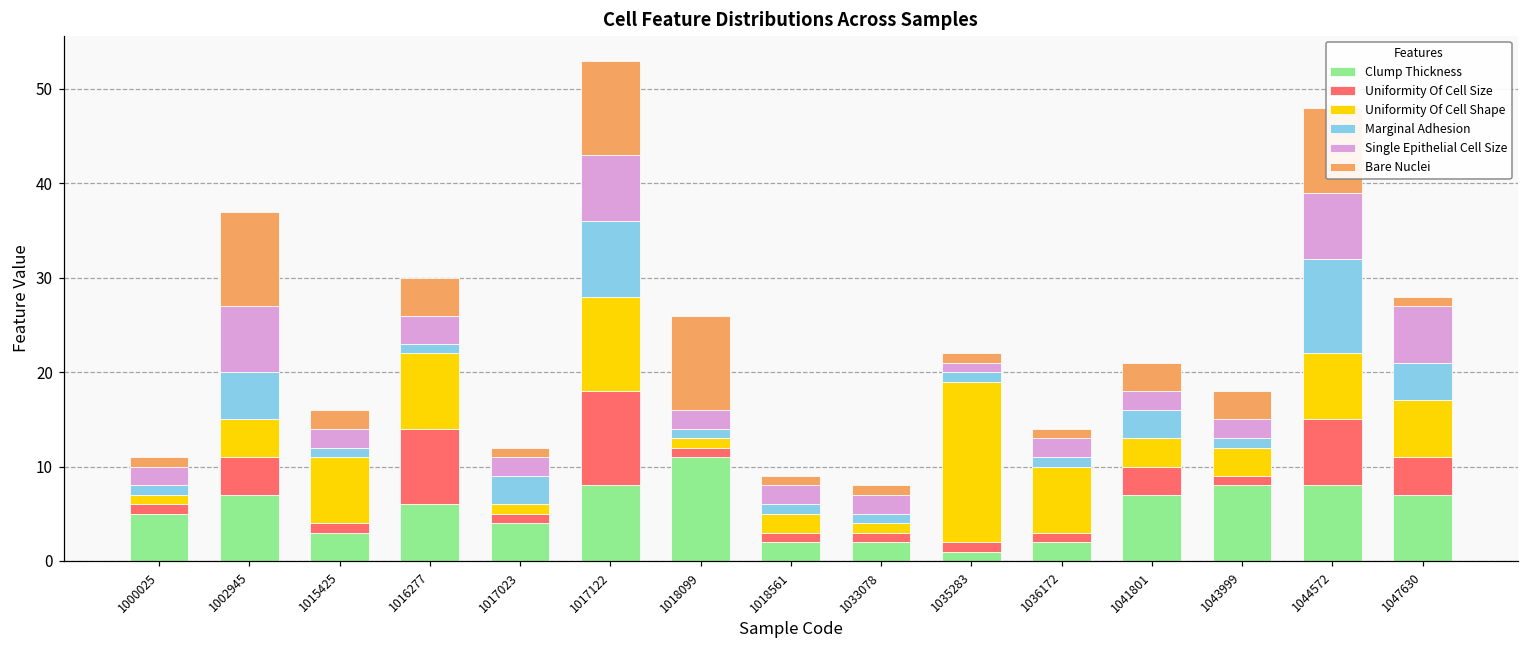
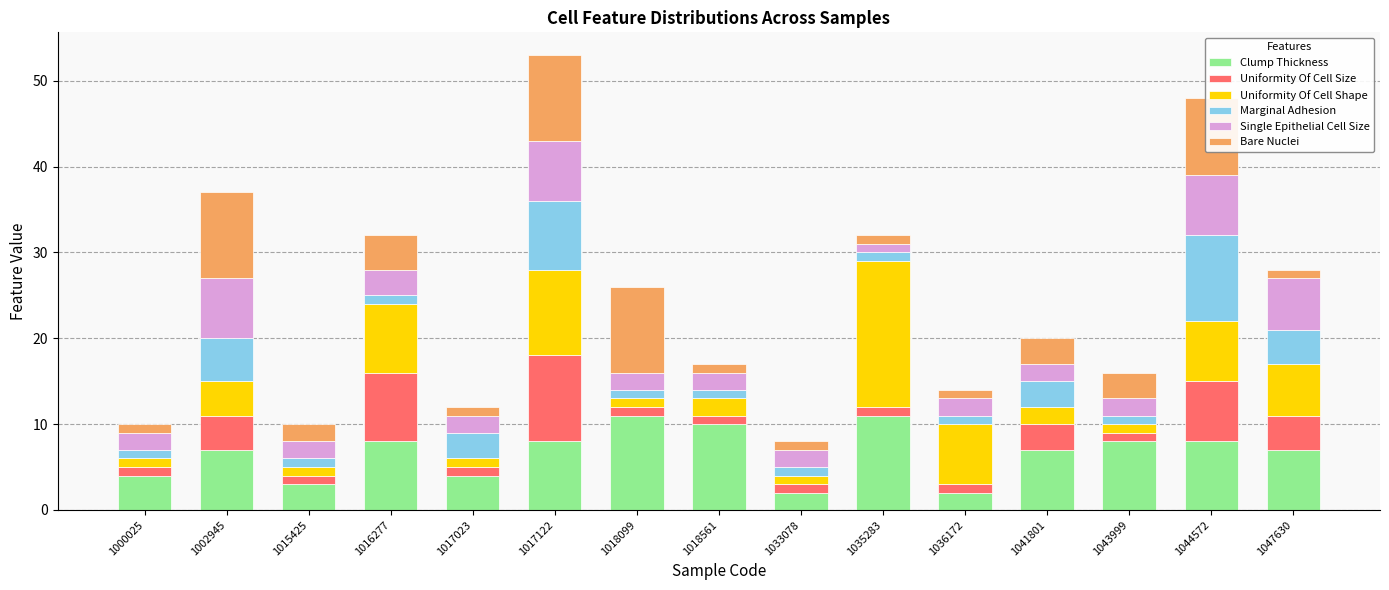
Clump Thickness, 1000025: 5 -> 4
Uniformity Of Cell Shape, 1015425: 7 -> 1
Clump Thickness, 1016277: 6 -> 8
Clump Thickness, 1018561: 2 -> 10
Clump Thickness, 1035283: 1 -> 11
Uniformity Of Cell Shape, 1041801: 3 -> 2
Uniformity Of Cell Shape, 1043999: 3 -> 1
